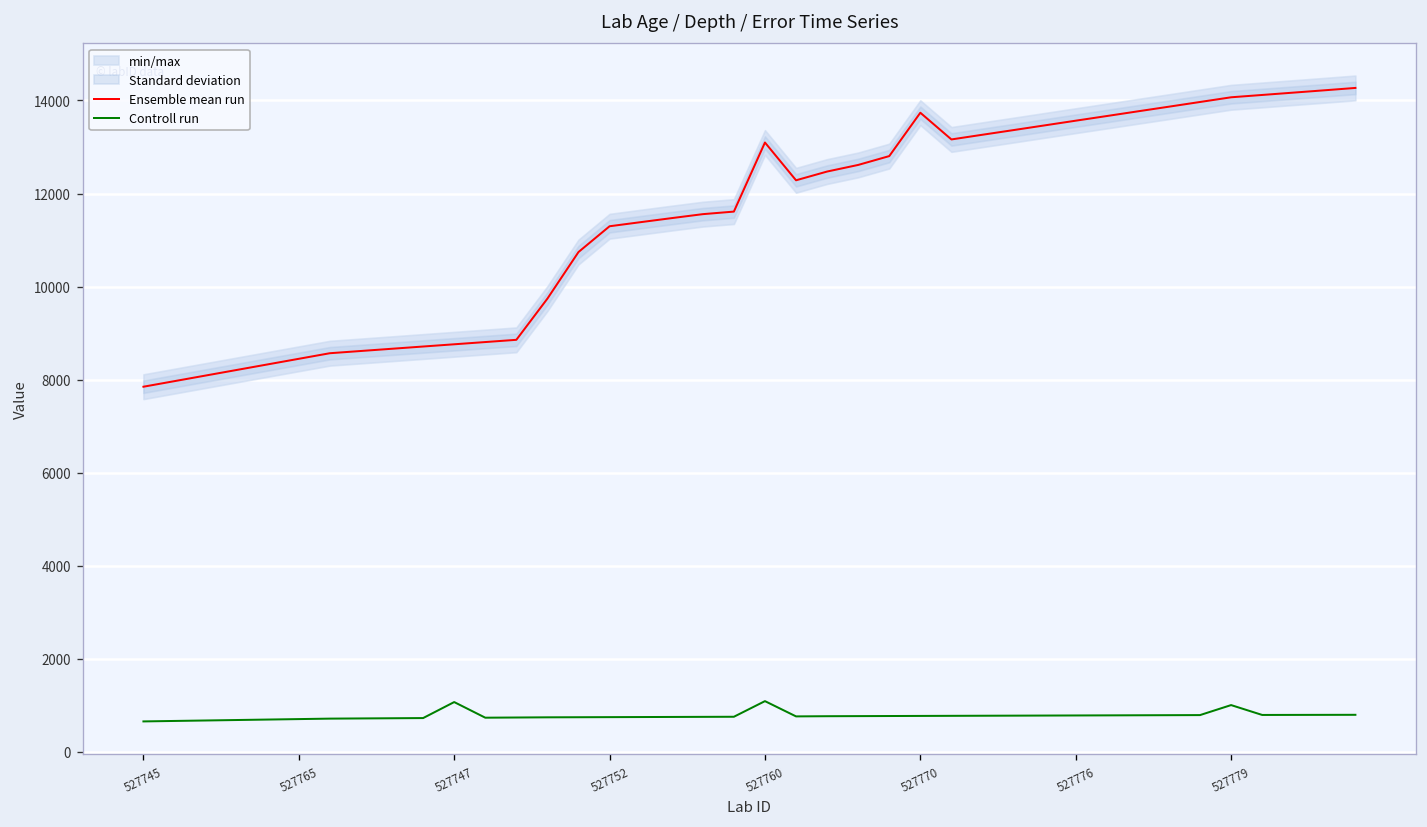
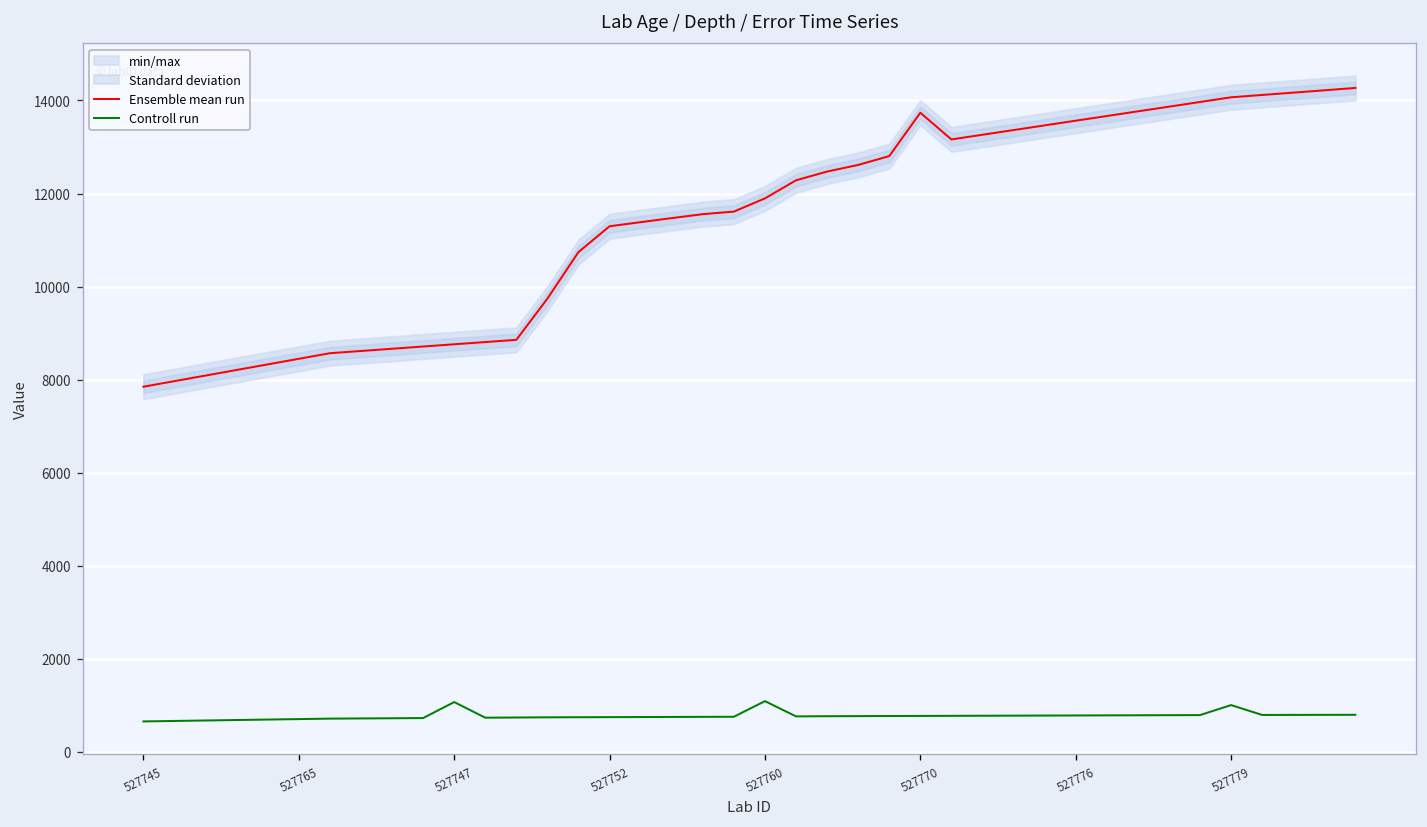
Ensemble mean run, 527760: 13100 -> 11900
